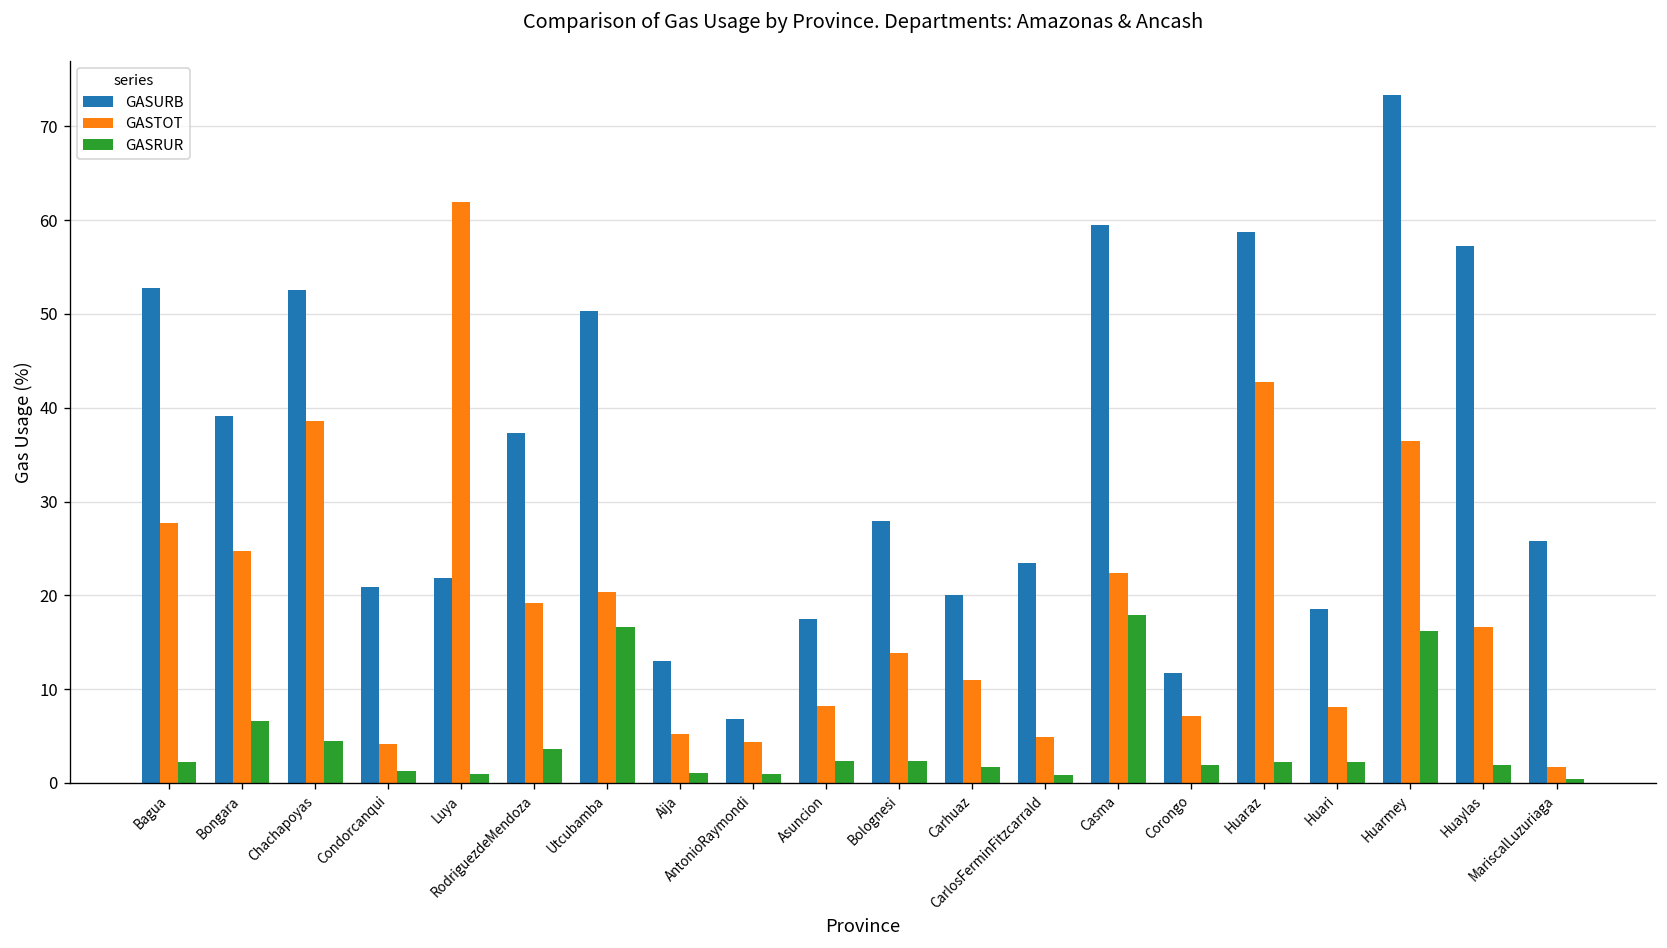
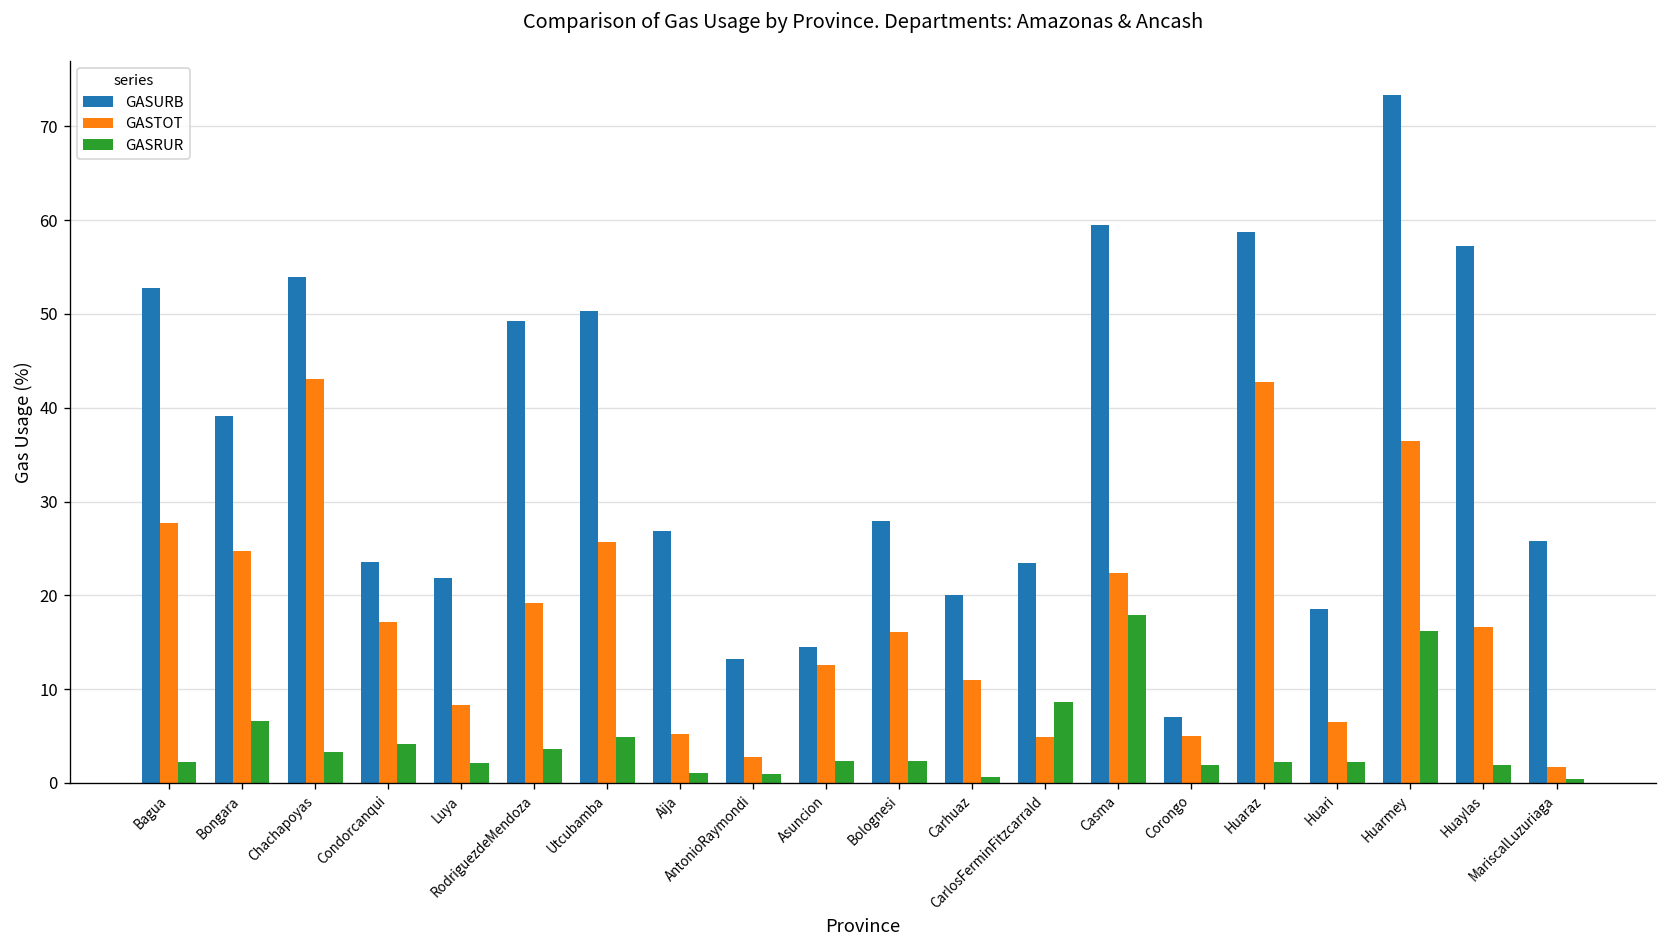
GASURB, Chachapoyas: 53 -> 54
GASTOT, Chachapoyas: 39 -> 43
GASRUR, Chachapoyas: 4 -> 3
GASURB, Condorcanqui: 21 -> 24
GASTOT, Condorcanqui: 4 -> 17
GASRUR, Condorcanqui: 1 -> 4
GASTOT, Luya: 62 -> 8
GASRUR, Luya: 1 -> 2
GASURB, RodriguezdeMendoza: 37 -> 49
GASTOT, Utcubamba: 20 -> 26
GASRUR, Utcubamba: 17 -> 5
GASURB, Aija: 13 -> 27
GASURB, AntonioRaymondi: 7 -> 13
GASTOT, AntonioRaymondi: 4 -> 3
GASURB, Asuncion: 17 -> 14
GASTOT, Asuncion: 8 -> 13
GASTOT, Bolognesi: 14 -> 16
GASRUR, Carhuaz: 2 -> 1
GASRUR, CarlosFerminFitzcarrald: 1 -> 9
GASURB, Corongo: 12 -> 7
GASTOT, Corongo: 7 -> 5
GASTOT, Huari: 8 -> 7
